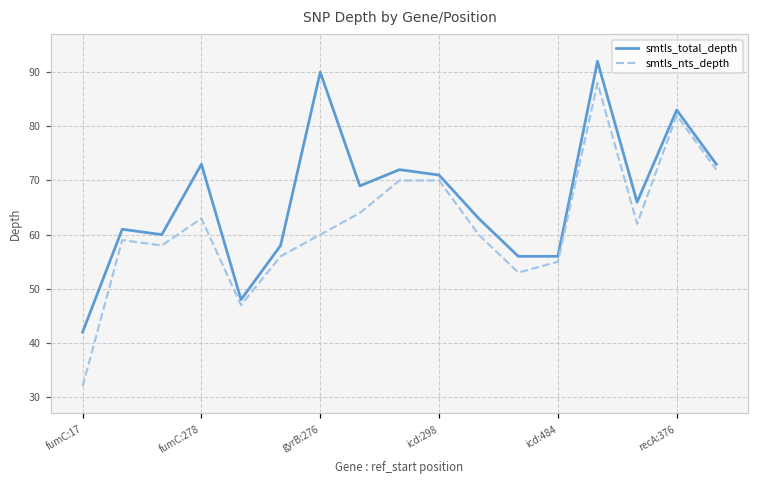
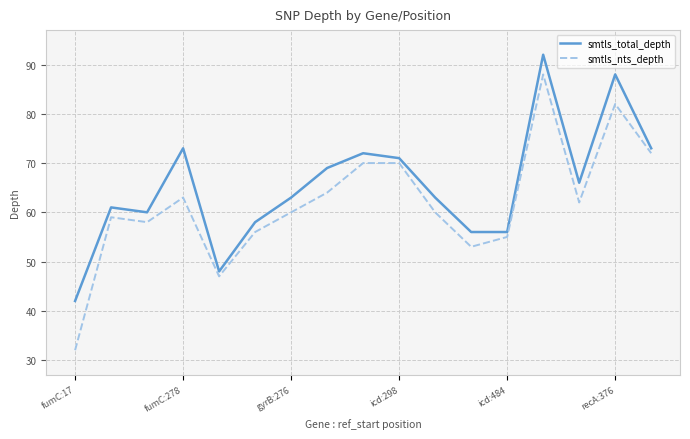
smtls_total_depth, gyrB:276: 90 -> 63
smtls_total_depth, recA:376: 83 -> 88
